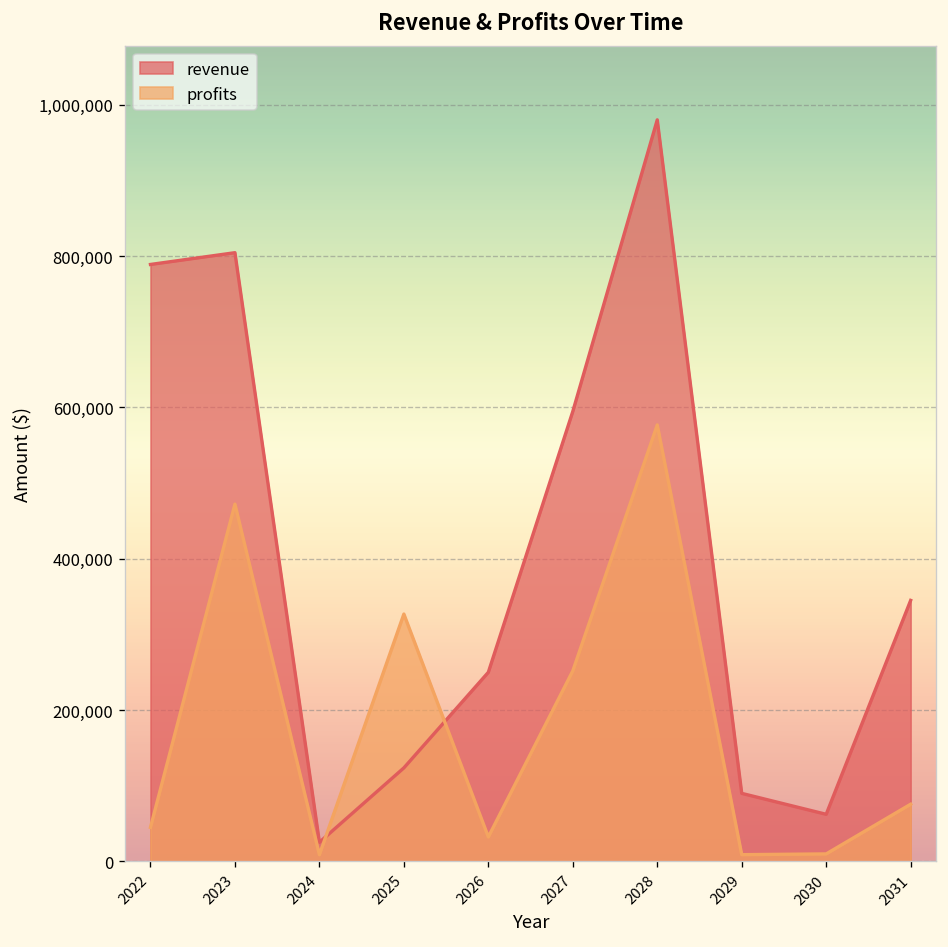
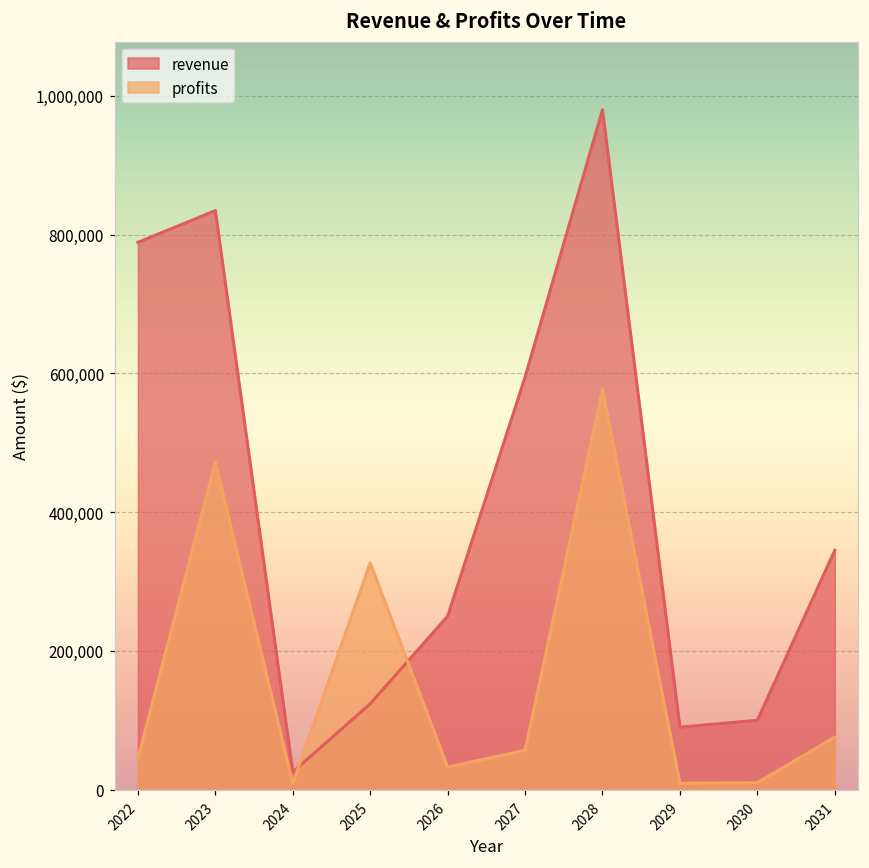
revenue, 2023: 800,000 -> 830,000
profits, 2027: 250,000 -> 60,000
revenue, 2030: 60,000 -> 100,000
